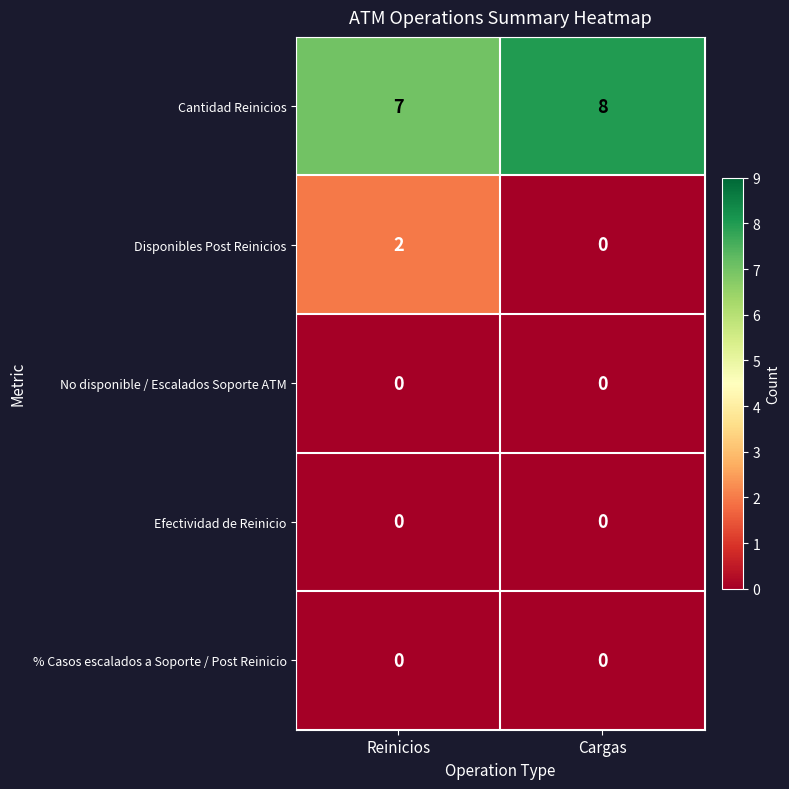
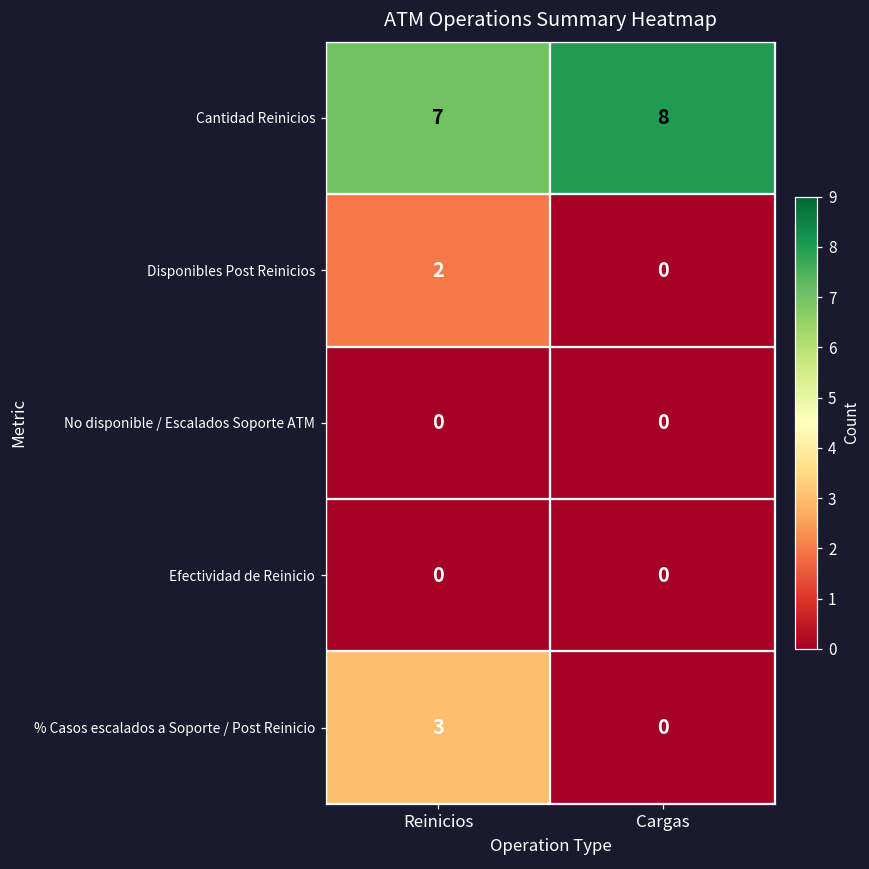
% Casos escalados a Soporte / Post Reinicio, Reinicios: 0 -> 3
